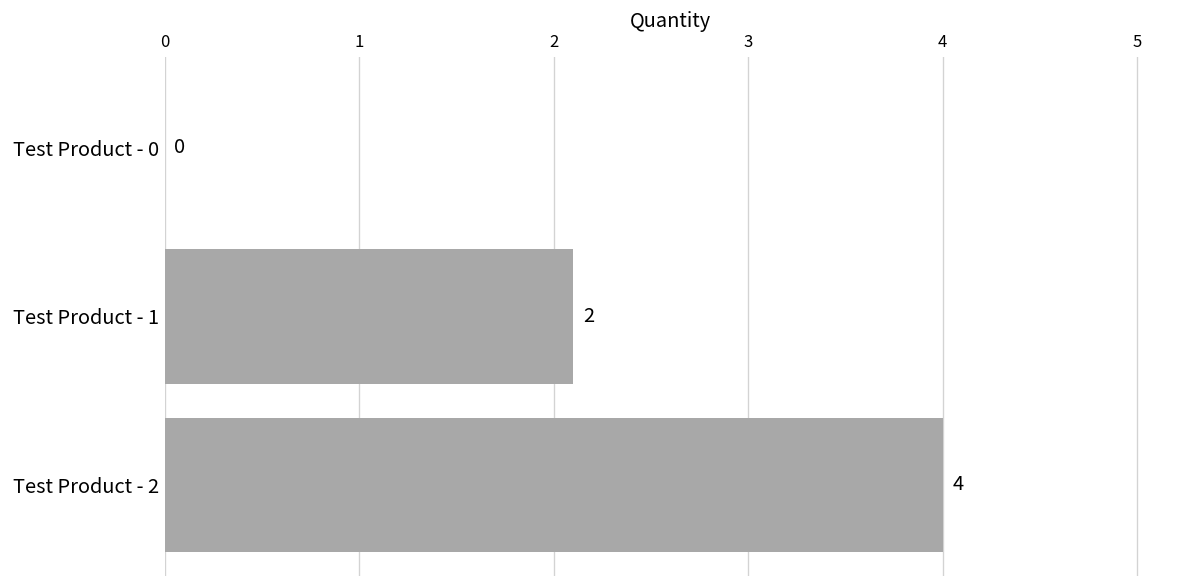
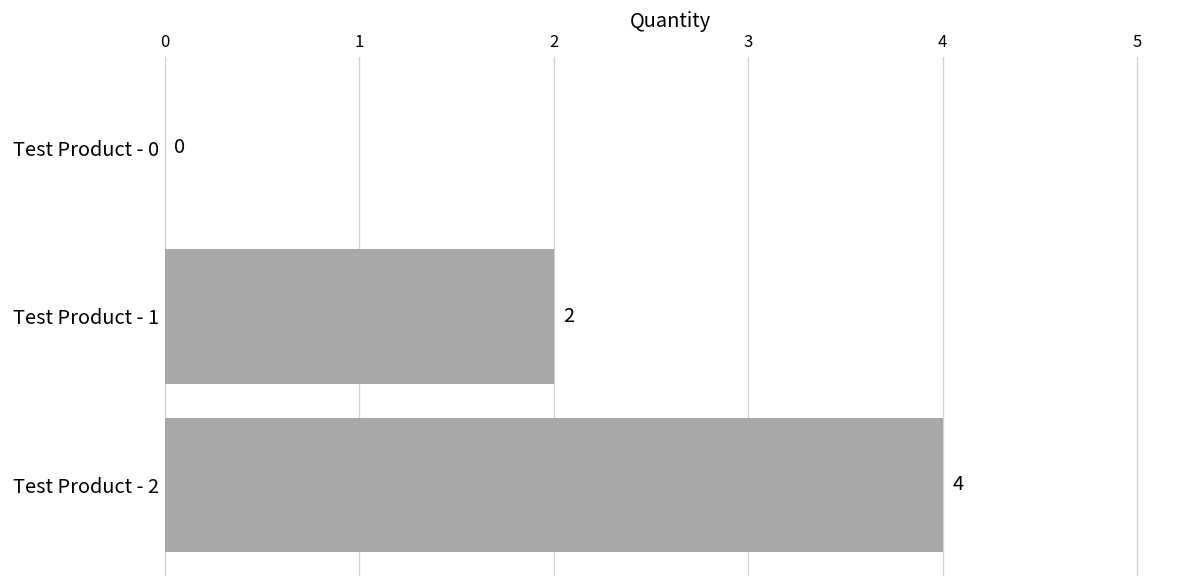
Test Product - 1: 2.1 -> 2.0
